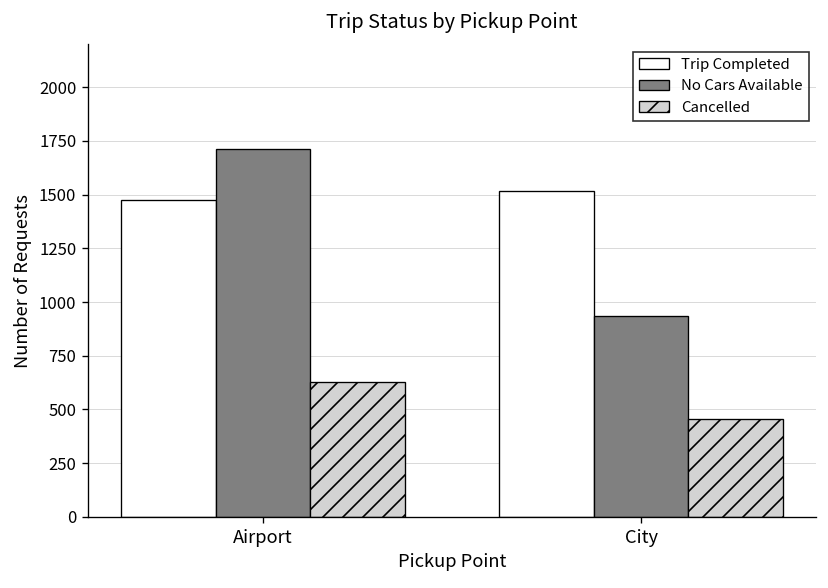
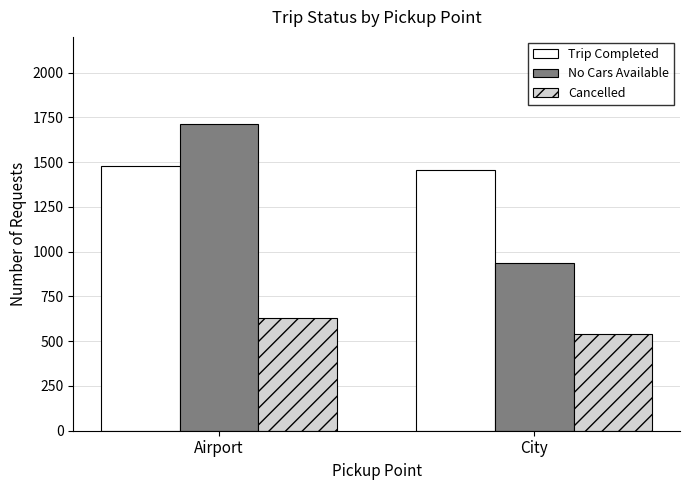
Trip Completed, City: 1520 -> 1450
Cancelled, City: 450 -> 540
